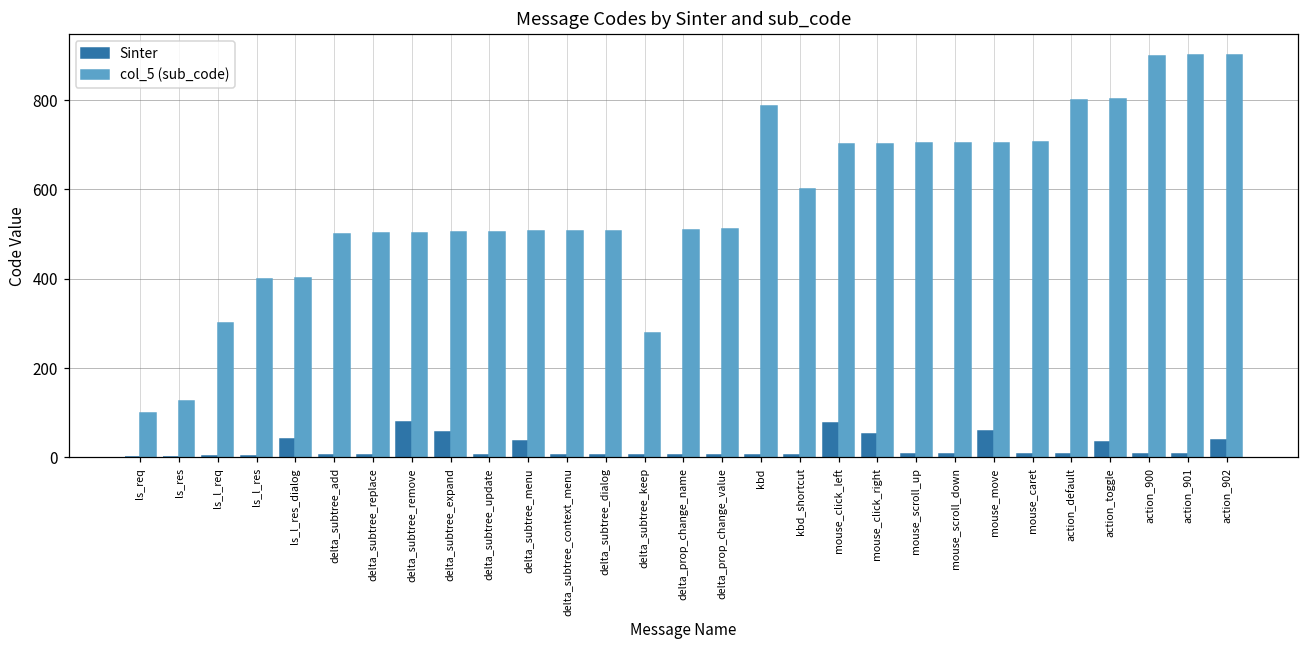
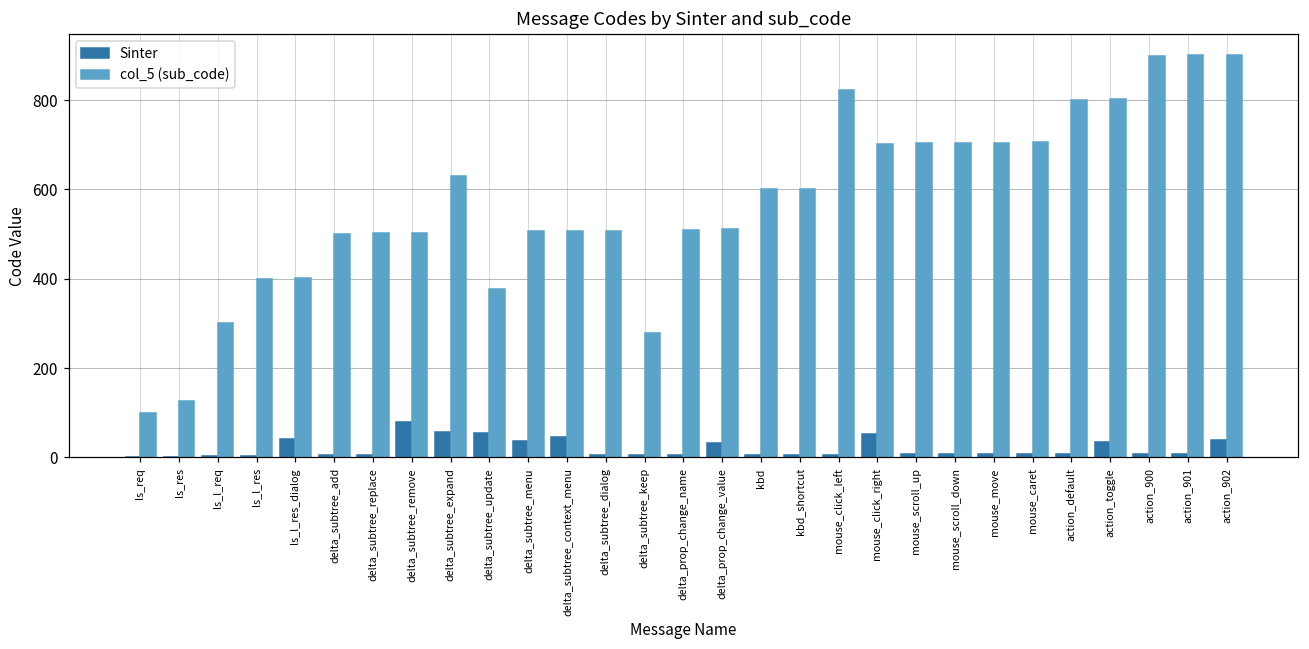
col_5 (sub_code), delta_subtree_expand: 500 -> 630
Sinter, delta_subtree_update: 10 -> 60
col_5 (sub_code), delta_subtree_update: 510 -> 380
Sinter, delta_subtree_context_menu: 10 -> 50
Sinter, delta_prop_change_value: 10 -> 30
col_5 (sub_code), kbd: 790 -> 600
Sinter, mouse_click_left: 80 -> 10
col_5 (sub_code), mouse_click_left: 700 -> 820
Sinter, mouse_move: 60 -> 10
